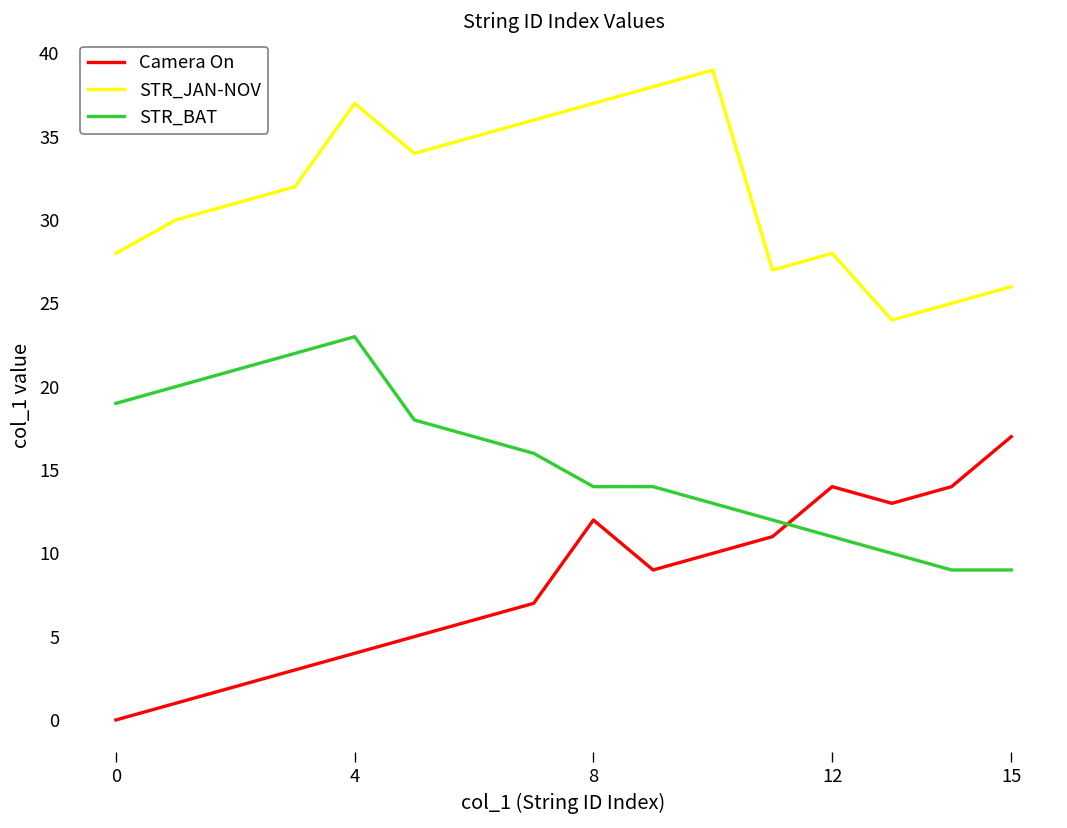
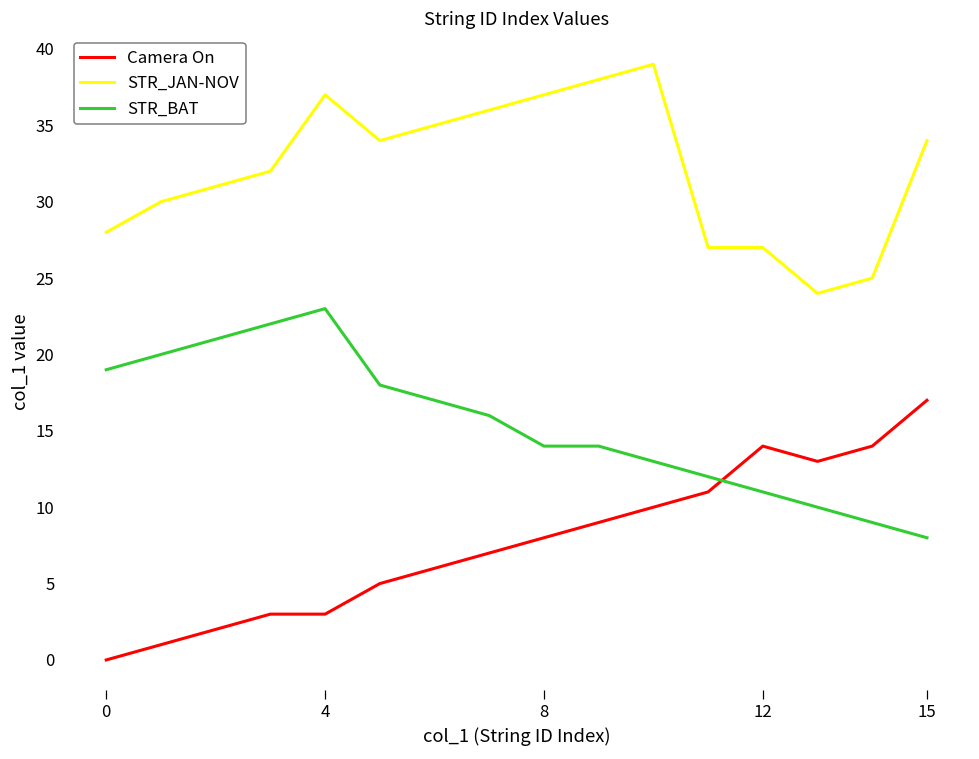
Camera On, 4: 4 -> 3
Camera On, 8: 12 -> 8
STR_JAN-NOV, 12: 28 -> 27
STR_JAN-NOV, 15: 26 -> 34
STR_BAT, 15: 9 -> 8
